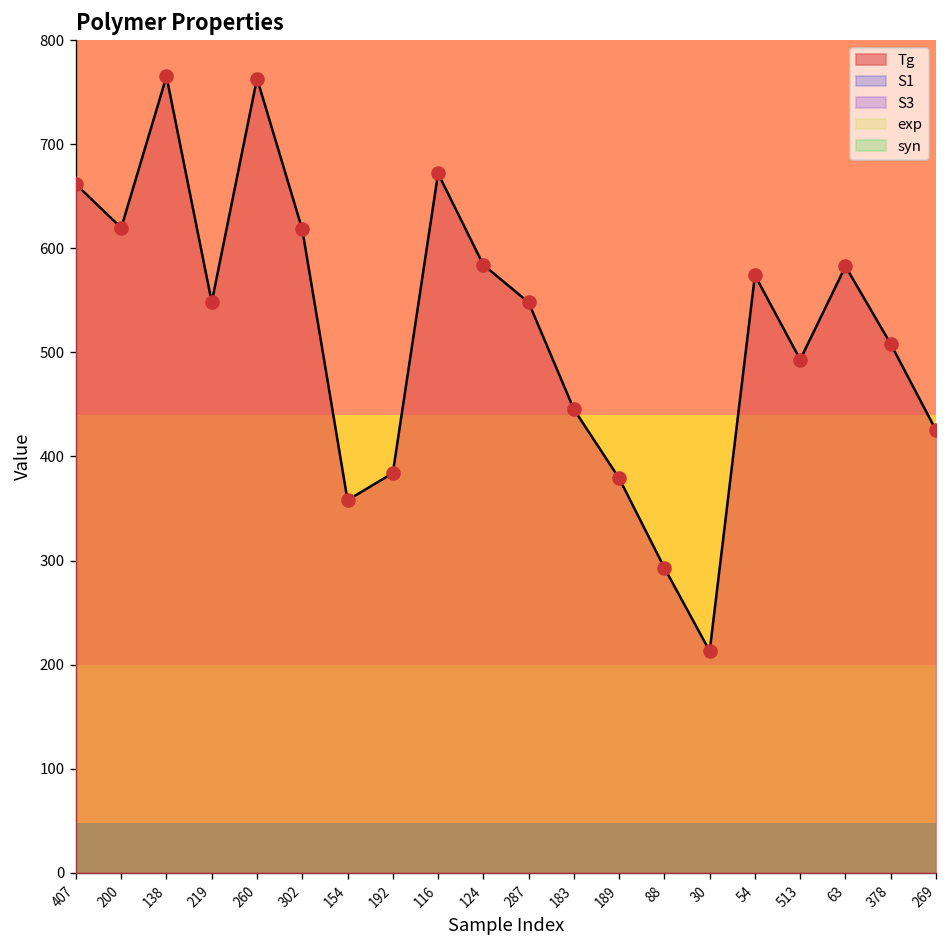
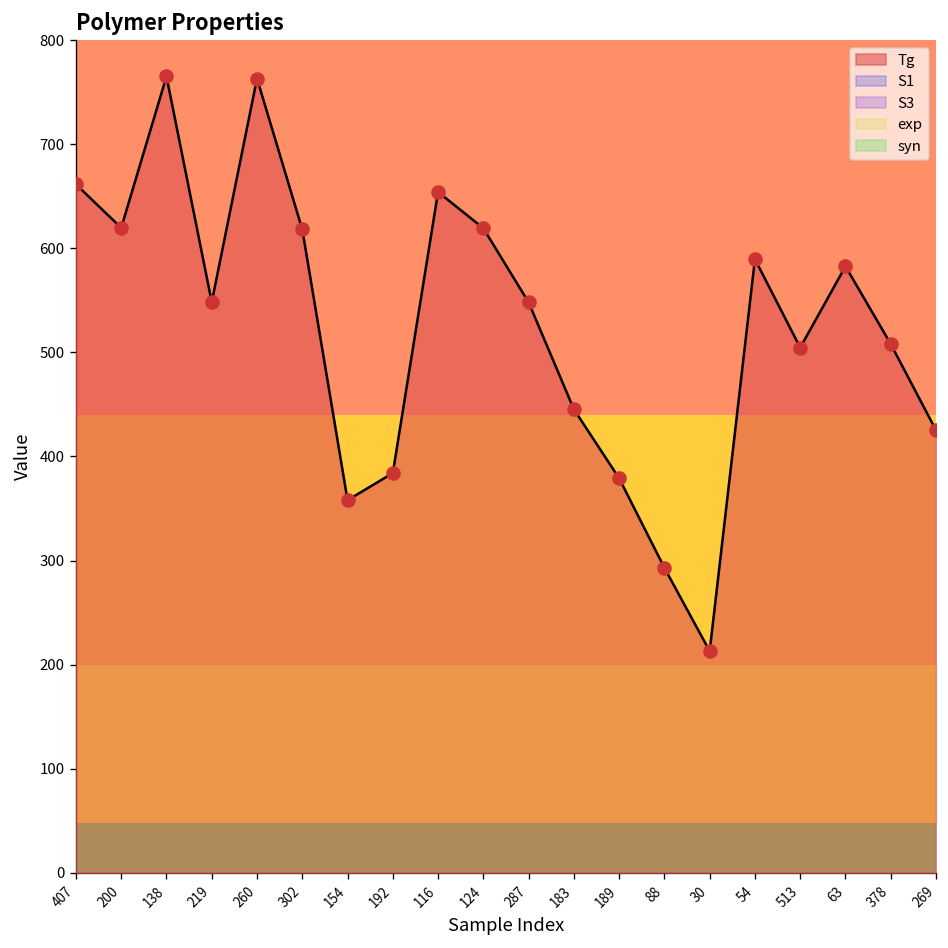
Tg, 116: 670 -> 650
Tg, 124: 580 -> 620
Tg, 54: 570 -> 590
Tg, 513: 490 -> 500
